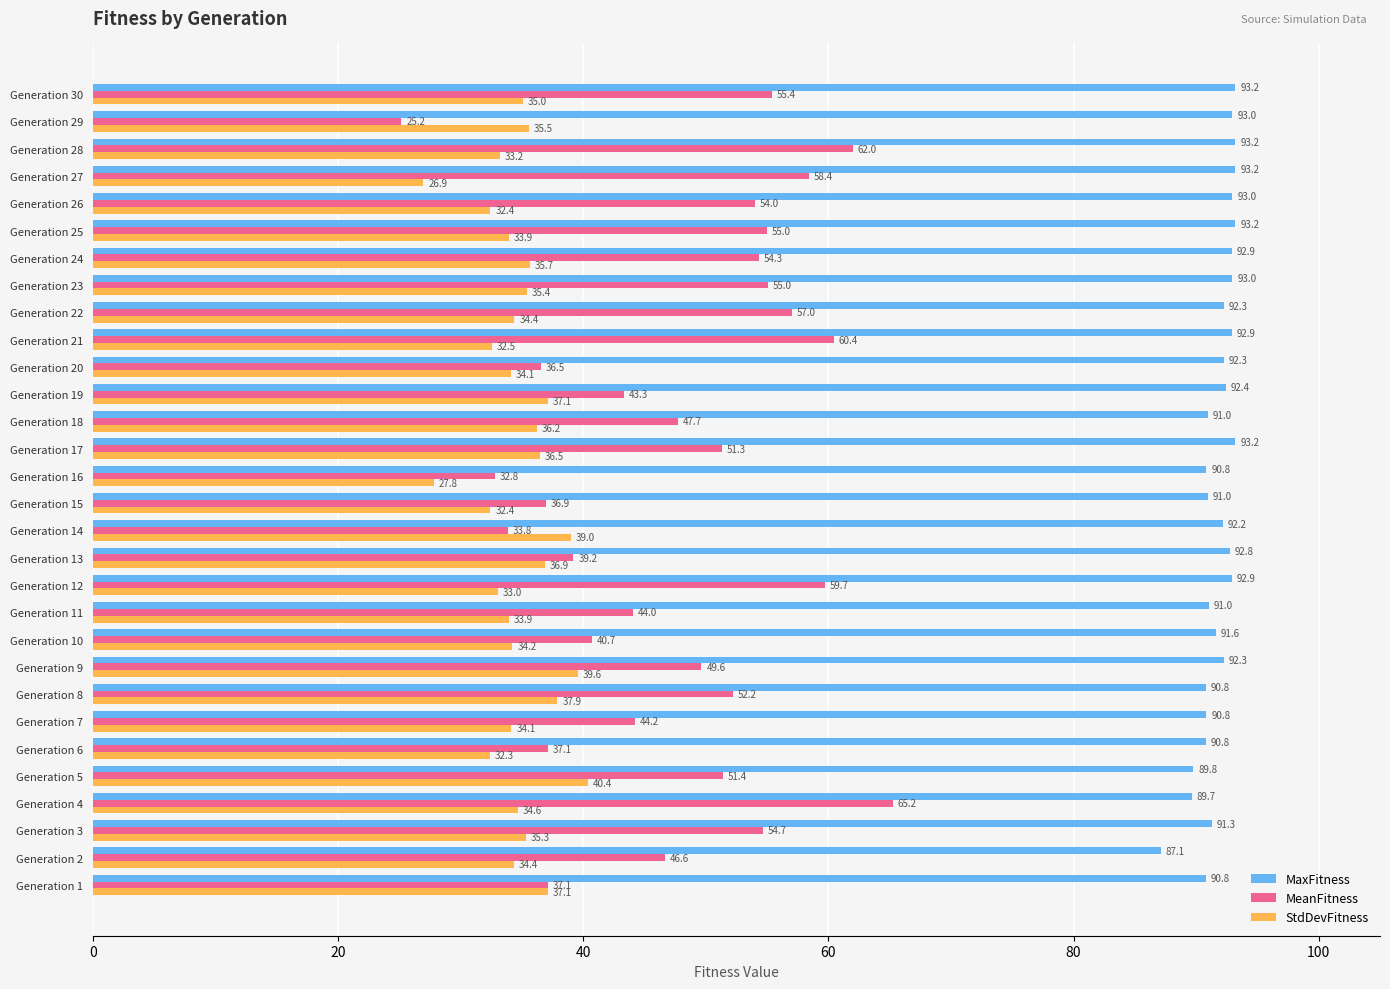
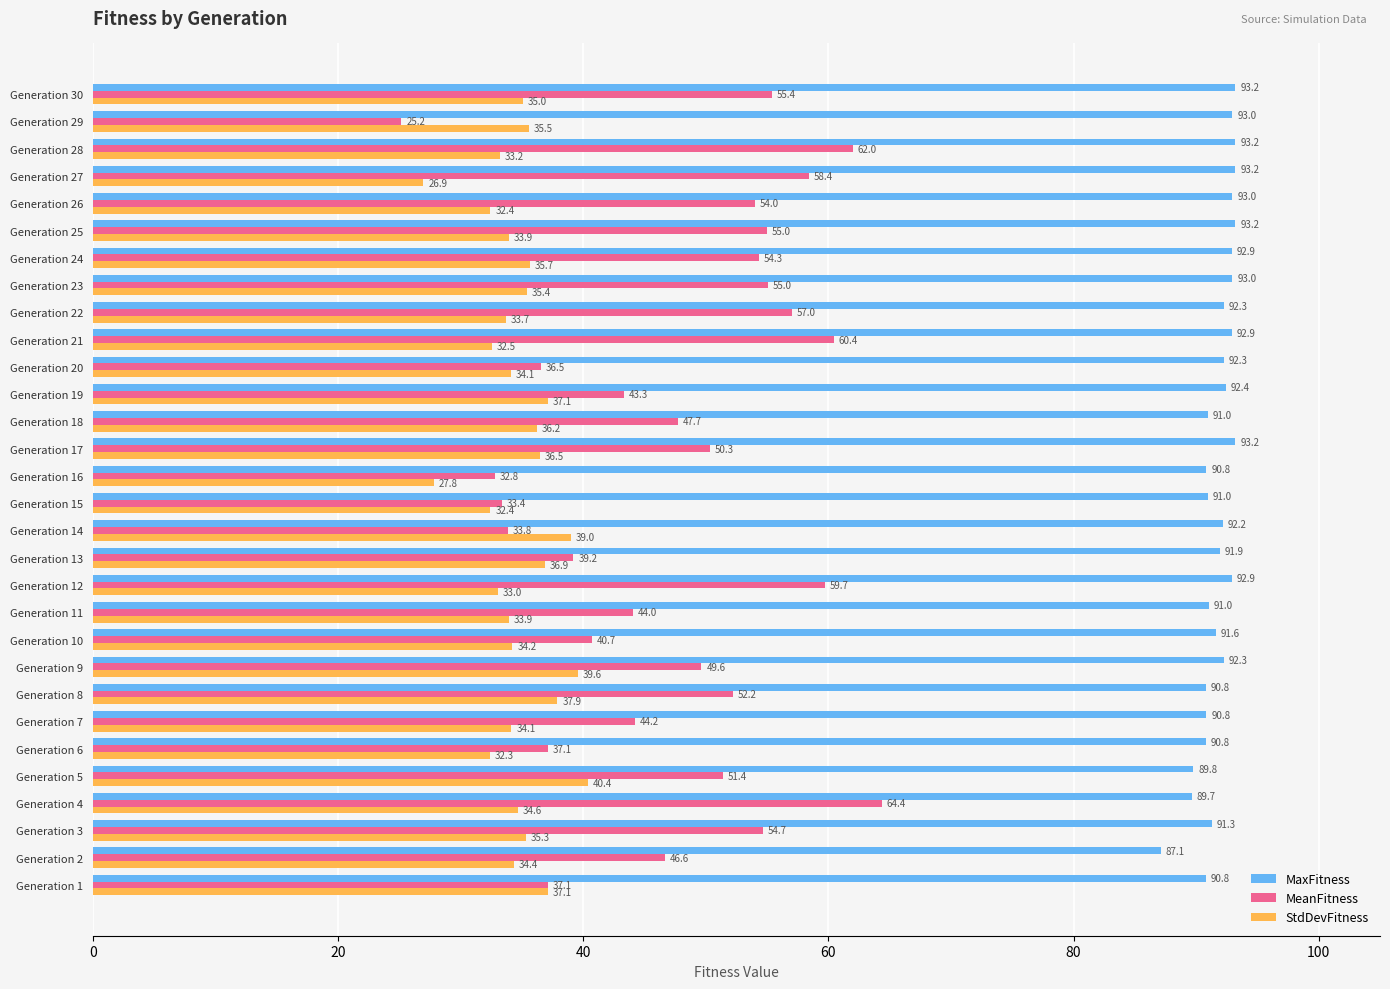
StdDevFitness, Generation 22: 34.4 -> 33.7
MeanFitness, Generation 17: 51.3 -> 50.3
MeanFitness, Generation 15: 36.9 -> 33.4
MaxFitness, Generation 13: 92.8 -> 91.9
MeanFitness, Generation 4: 65.2 -> 64.4
